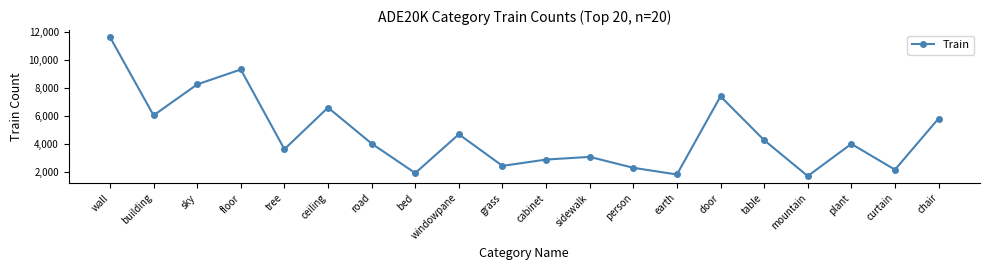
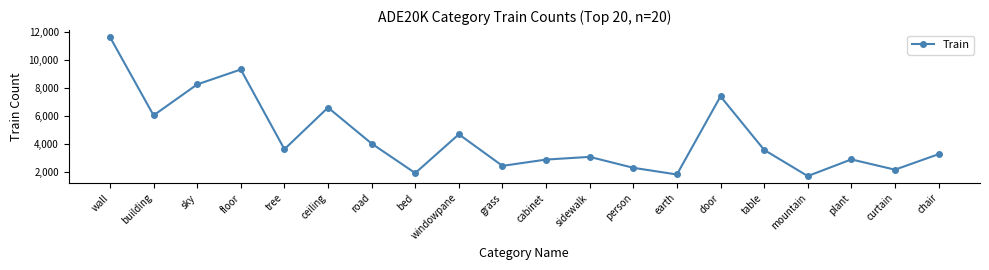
table: 4,300 -> 3,600
plant: 4,000 -> 2,900
chair: 5,800 -> 3,300
